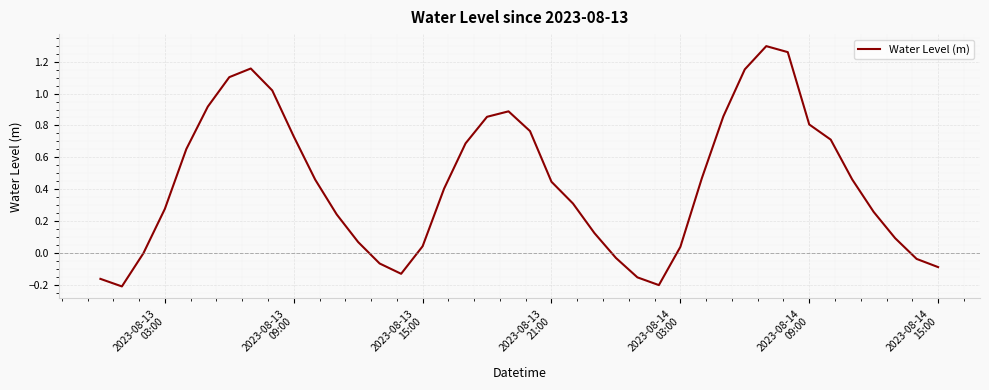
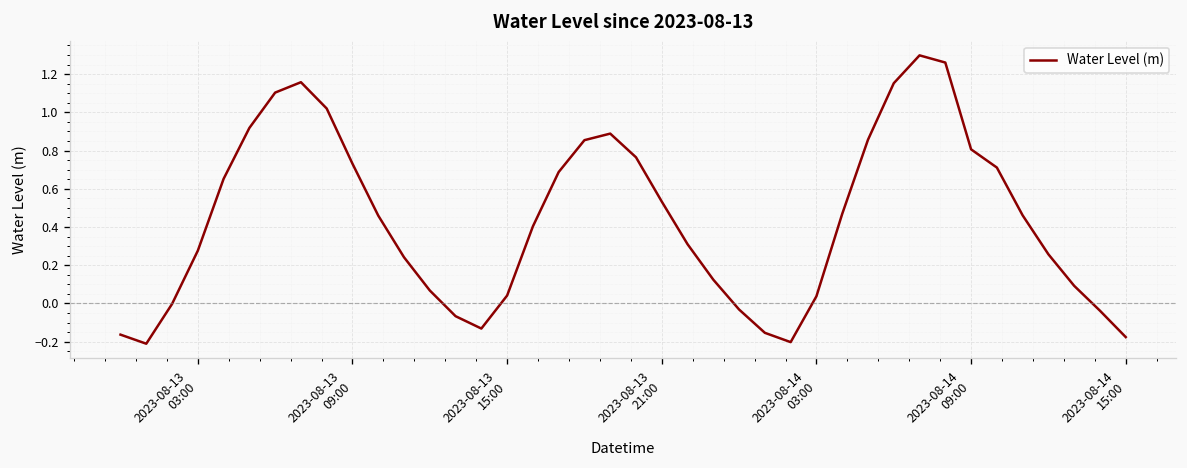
2023-08-13 21:00: 0.45 -> 0.53
2023-08-14 15:00: -0.09 -> -0.18
